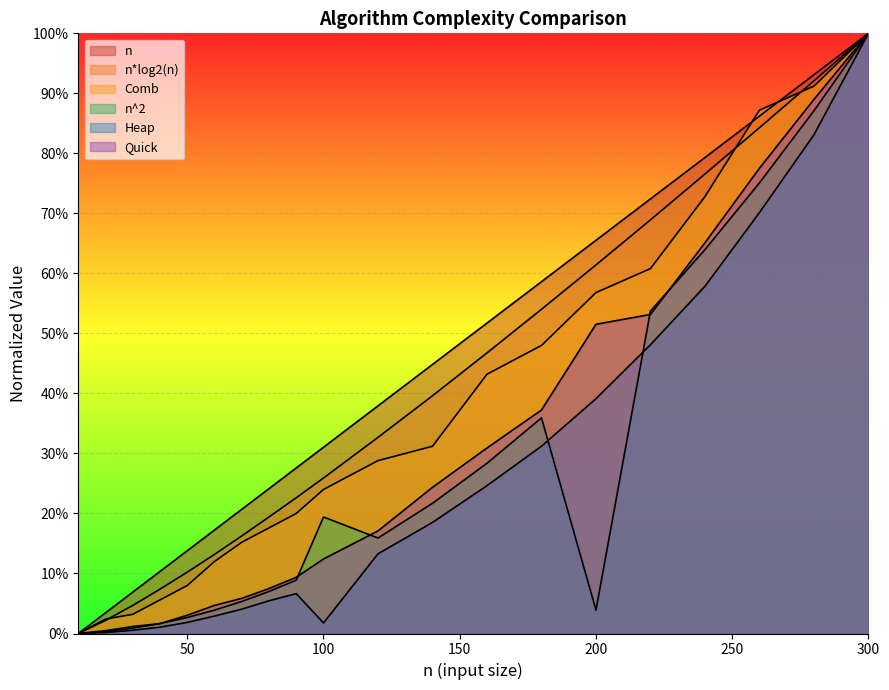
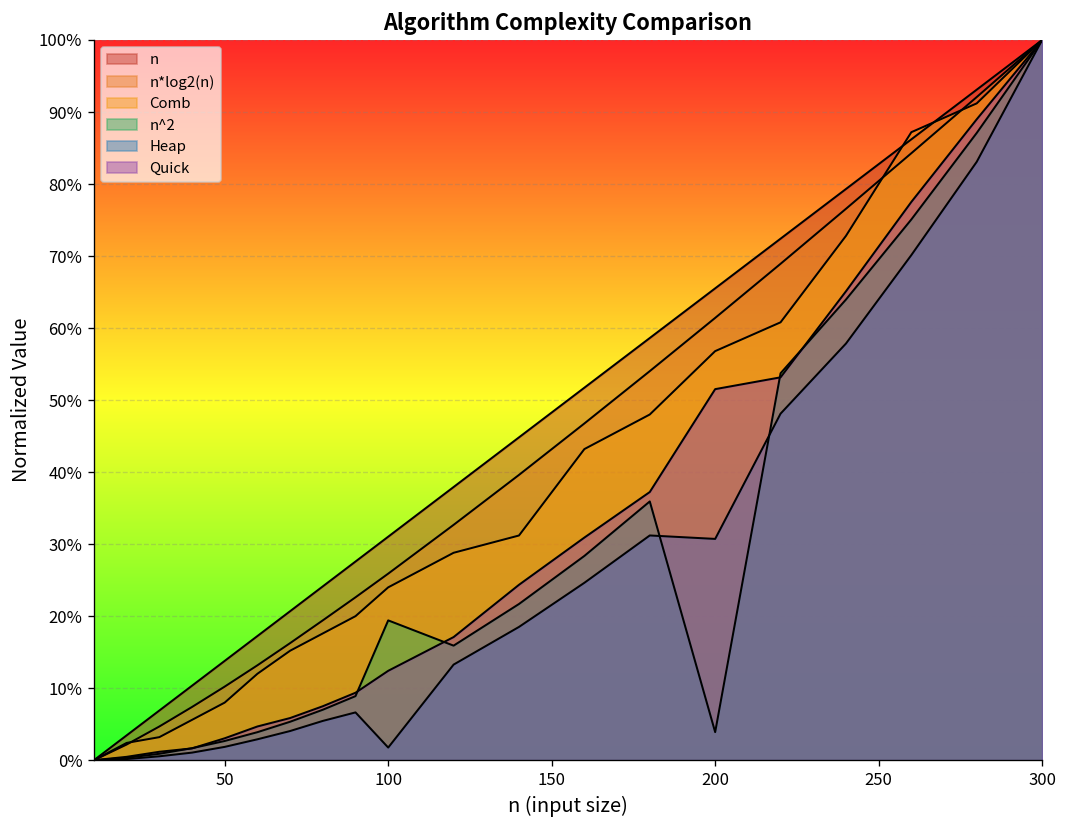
Heap, 200: 39% -> 31%
